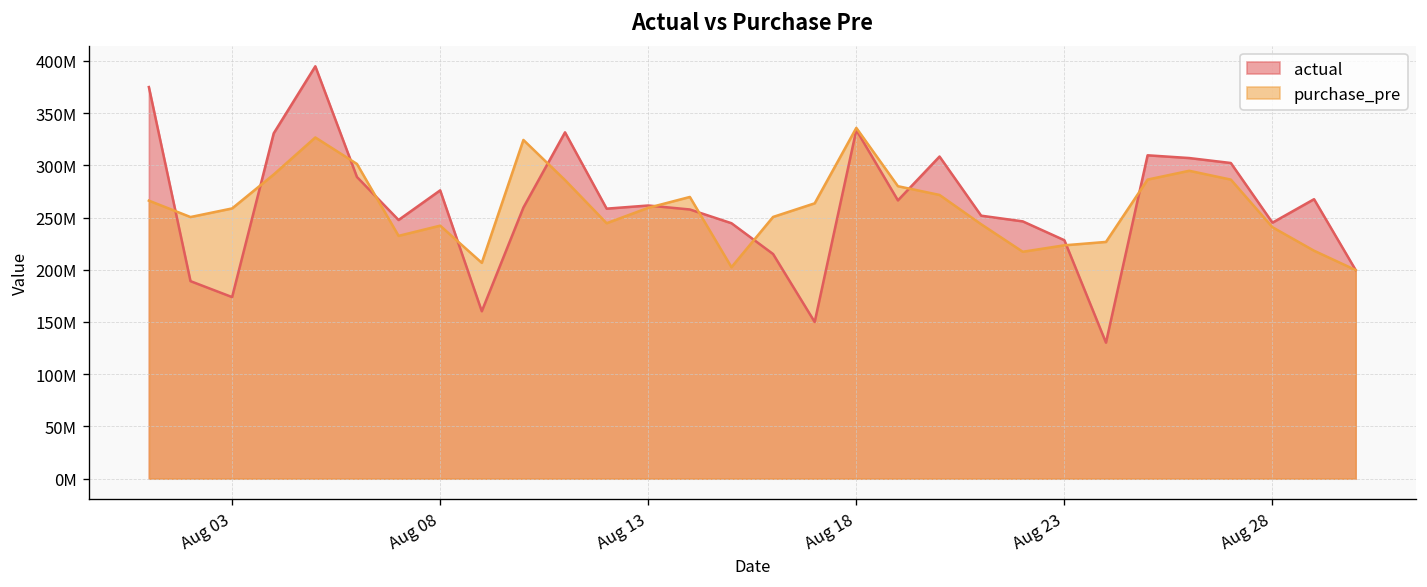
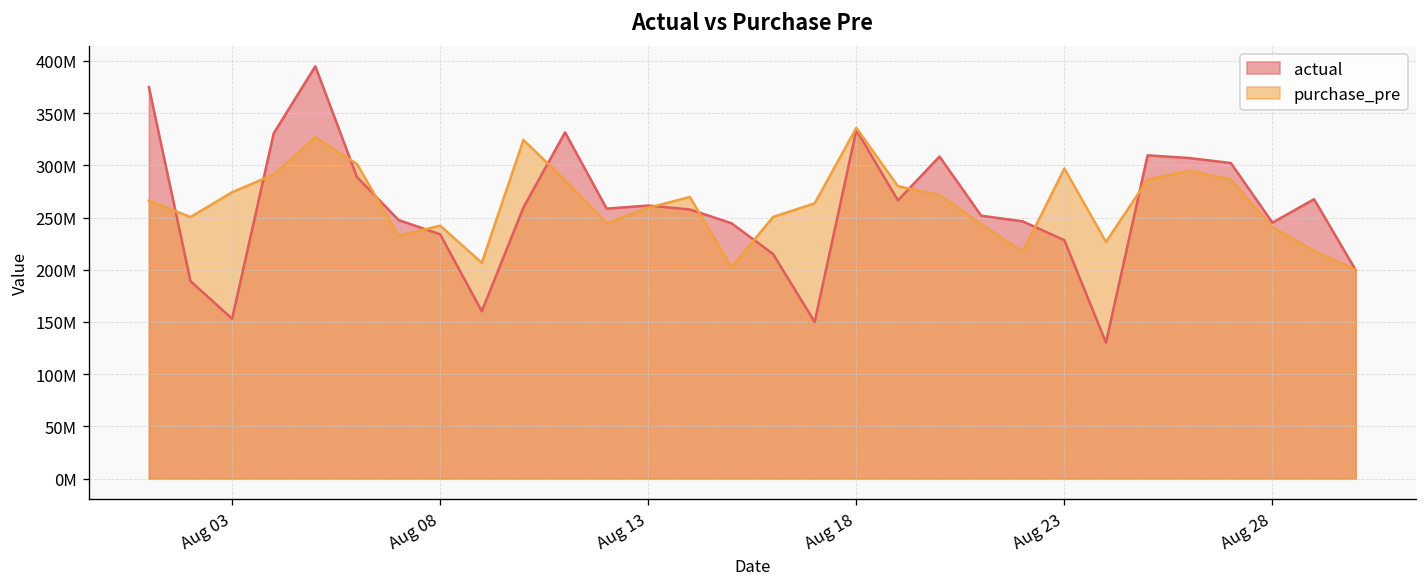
actual, Aug 03: 170000000 -> 150000000
purchase_pre, Aug 03: 260000000 -> 270000000
actual, Aug 08: 280000000 -> 230000000
purchase_pre, Aug 23: 220000000 -> 300000000
